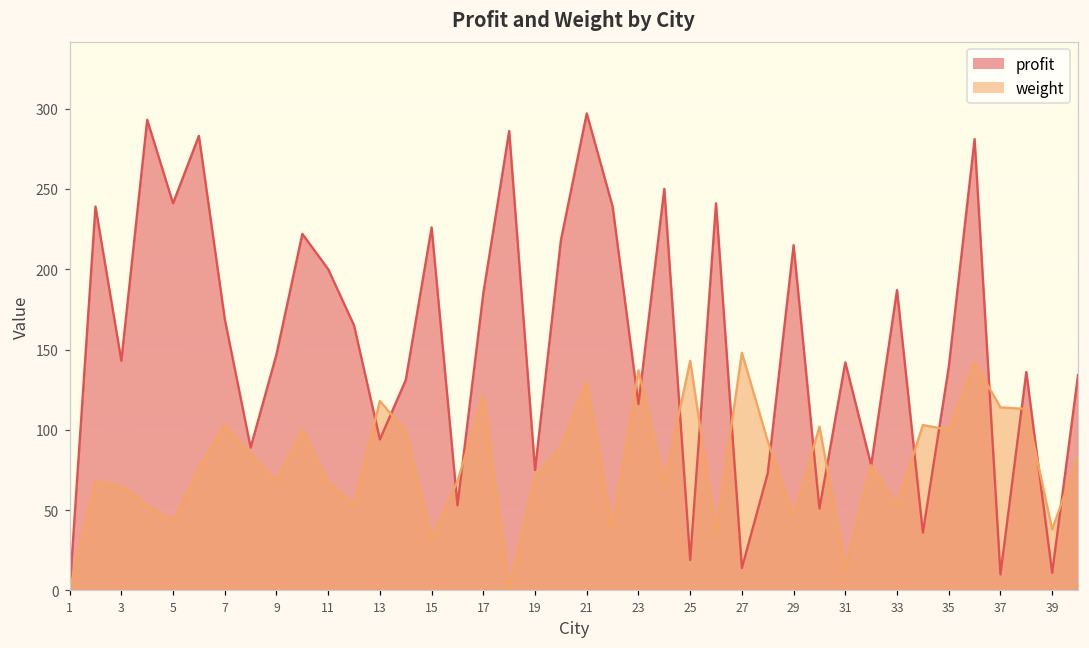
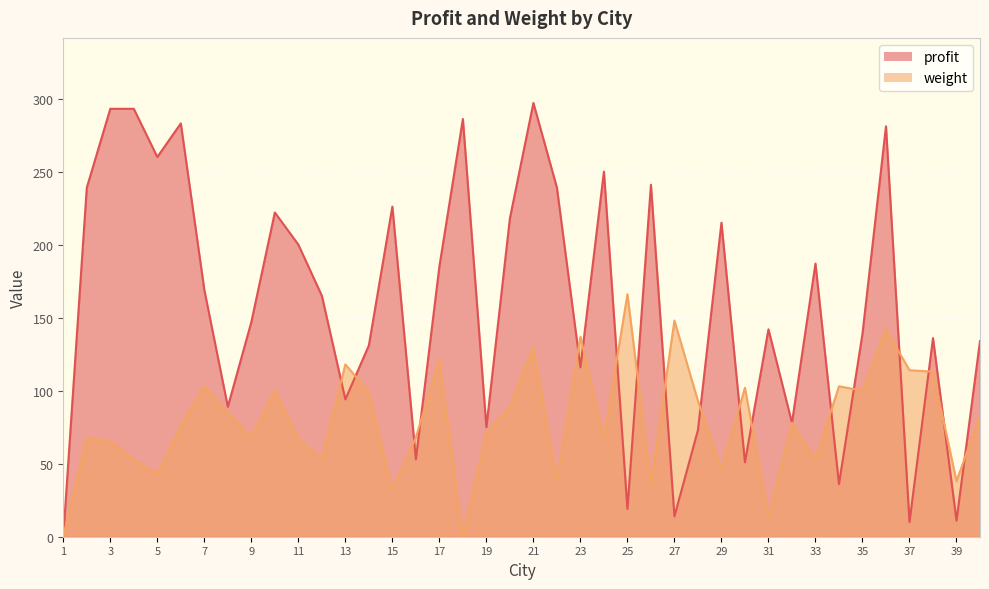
profit, 3: 143 -> 293
profit, 5: 241 -> 260
weight, 25: 143 -> 166
